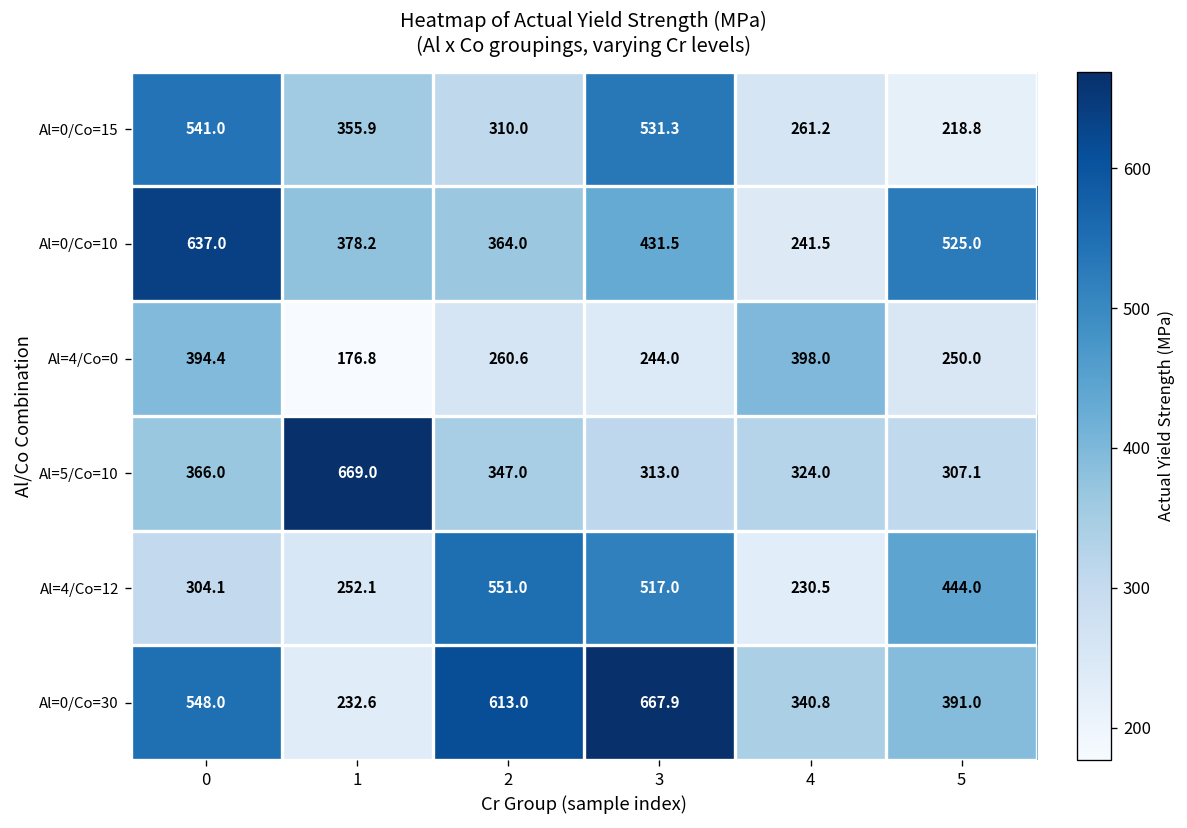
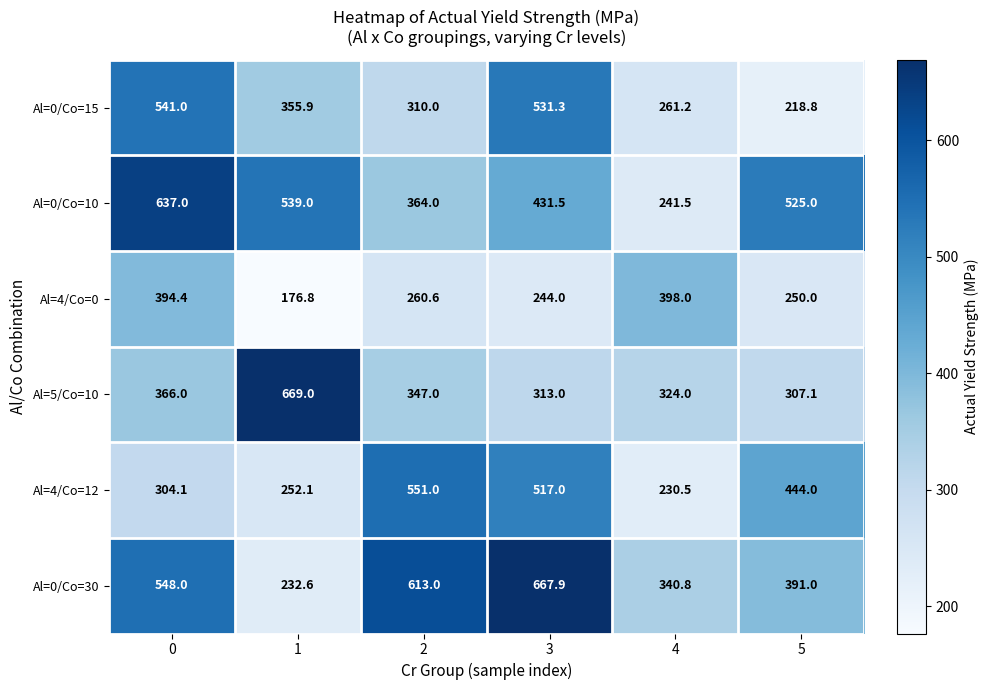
Al=0/Co=10, 1: 378.2 -> 539.0
